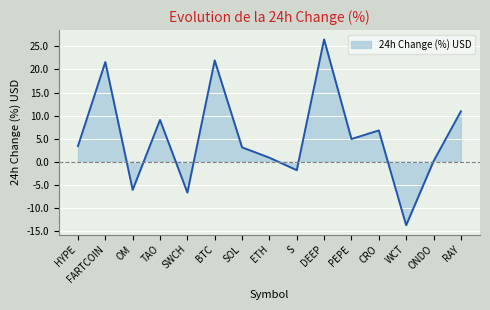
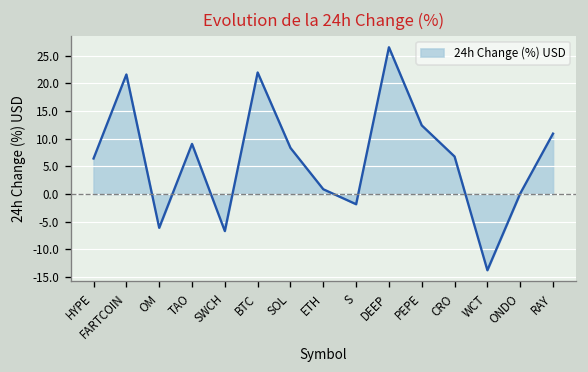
24h Change (%) USD, HYPE: 3 -> 6
24h Change (%) USD, SOL: 3 -> 8
24h Change (%) USD, PEPE: 5 -> 12
